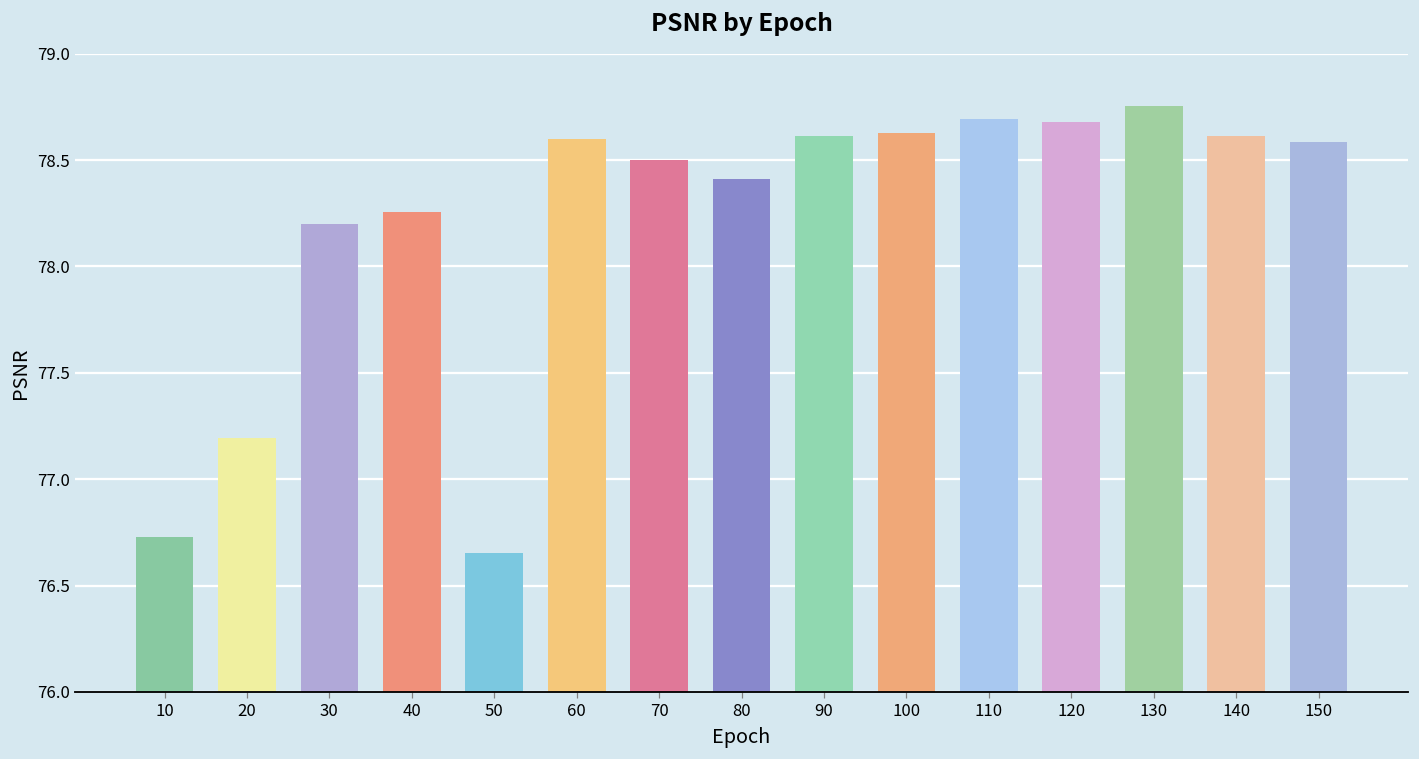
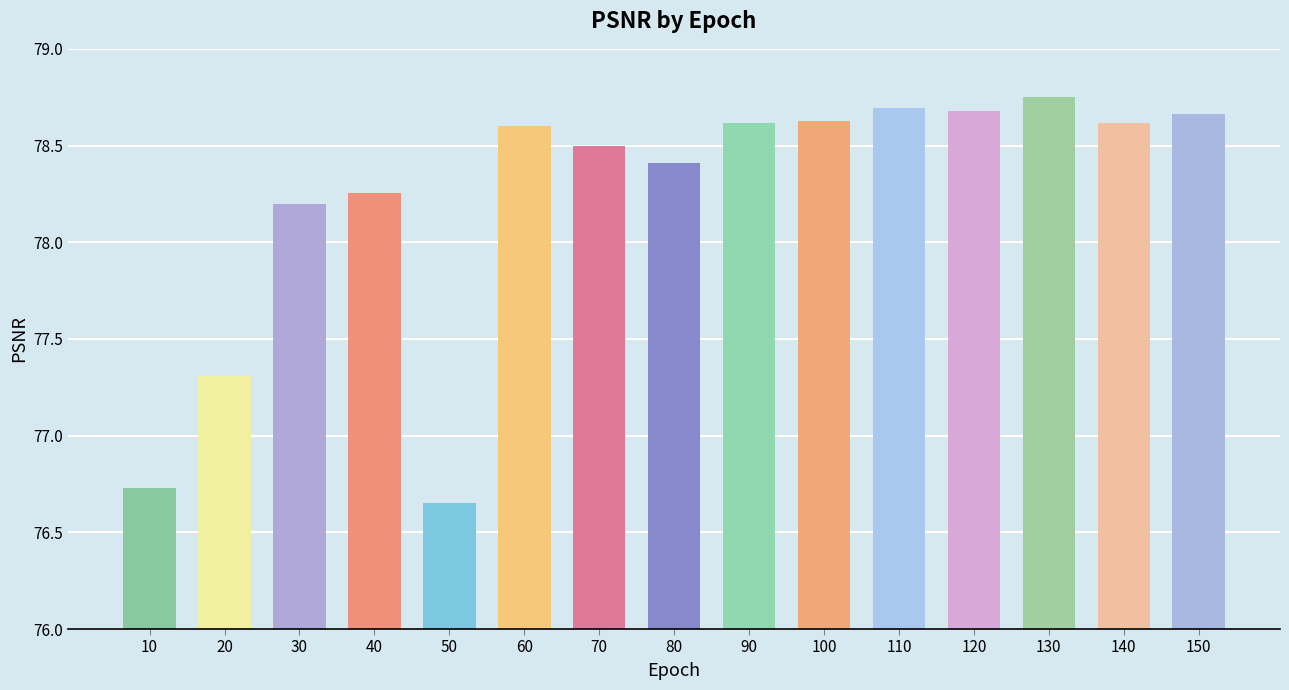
20: 77.19 -> 77.31
150: 78.59 -> 78.66
